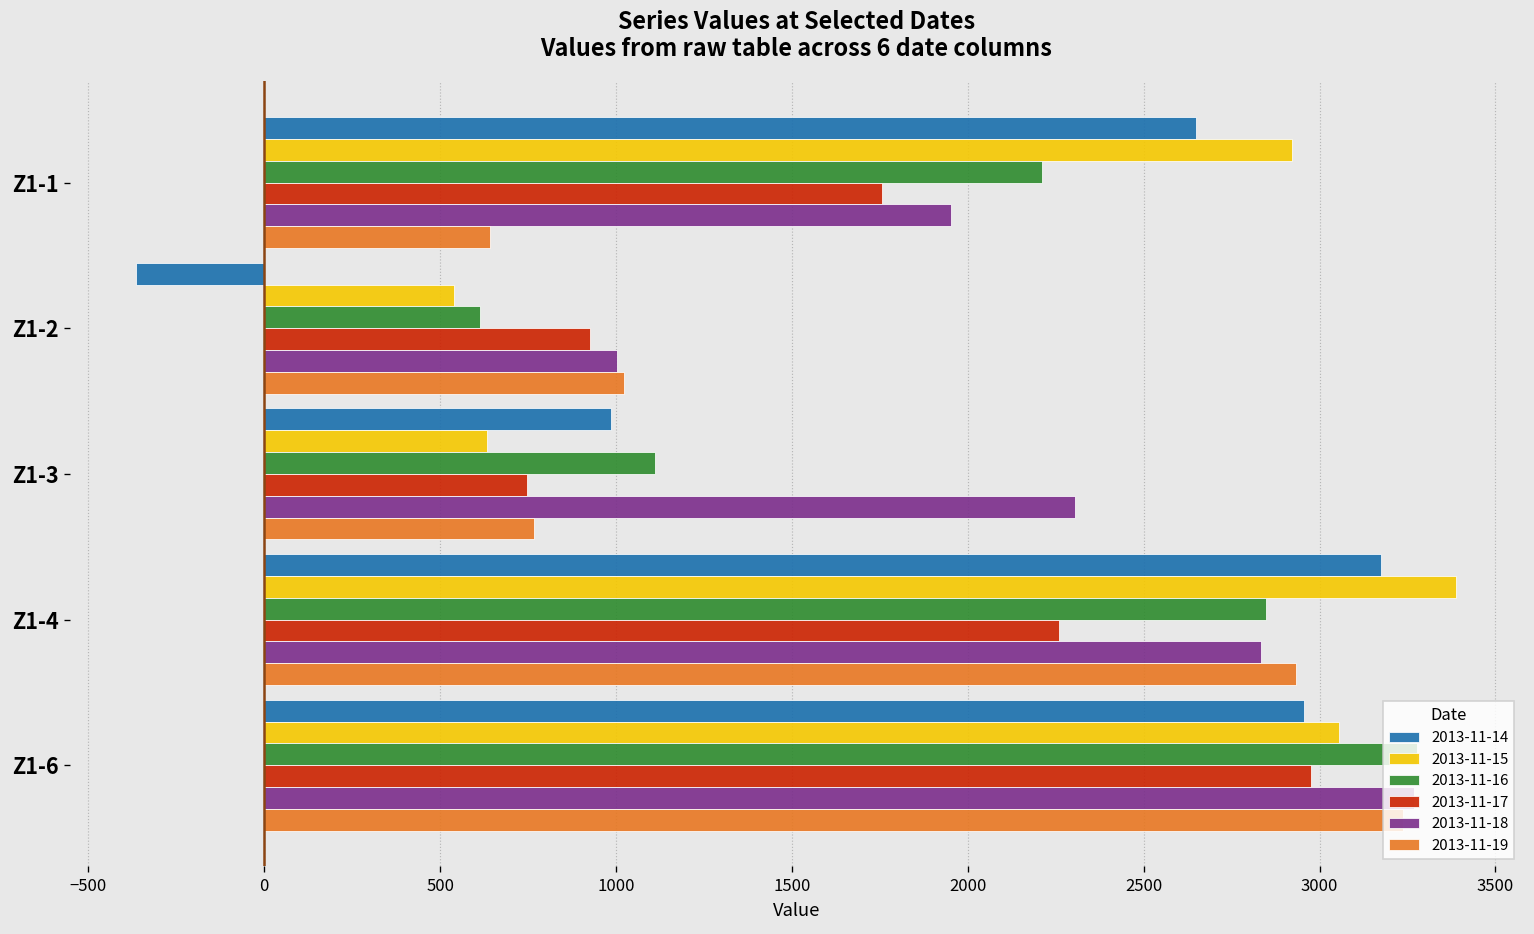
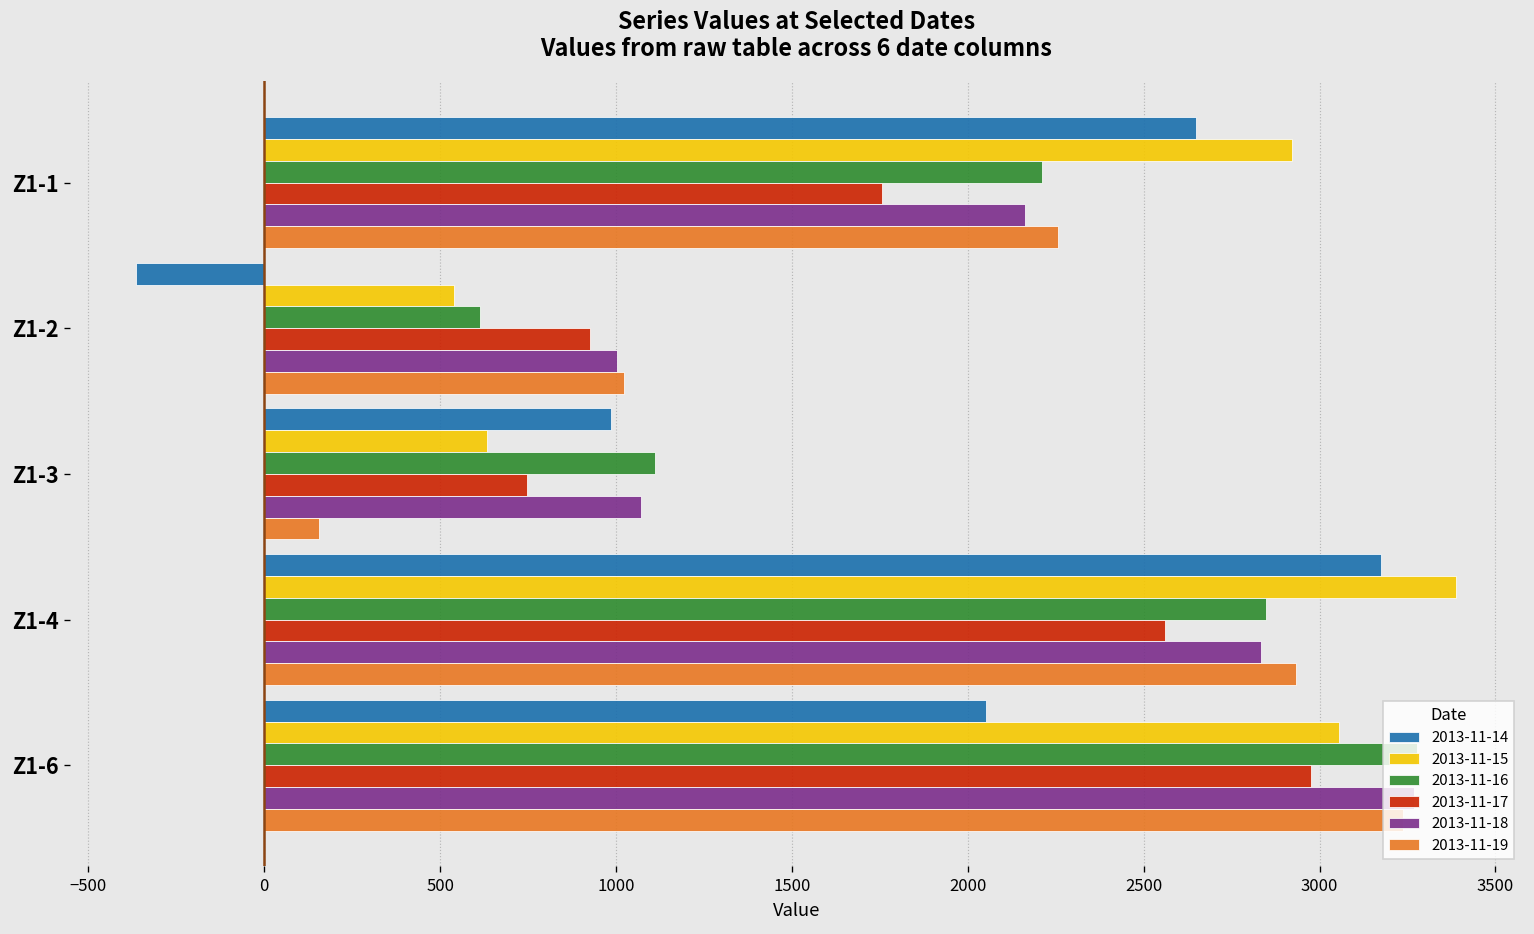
2013-11-18, Z1-1: 1950 -> 2160
2013-11-19, Z1-1: 640 -> 2260
2013-11-18, Z1-3: 2310 -> 1070
2013-11-19, Z1-3: 770 -> 160
2013-11-17, Z1-4: 2260 -> 2560
2013-11-14, Z1-6: 2950 -> 2050
